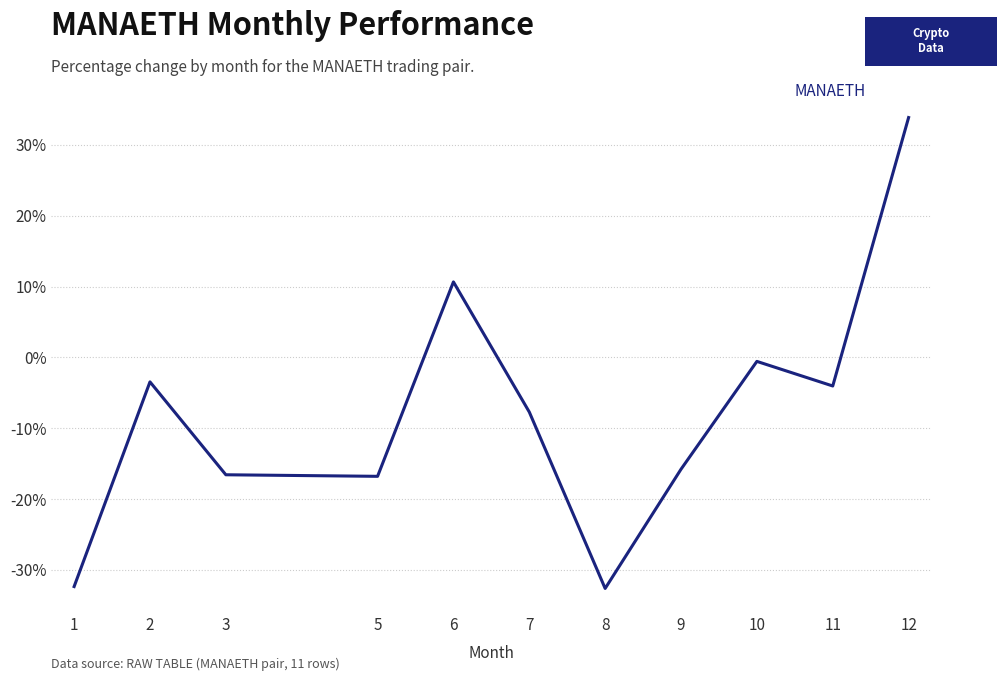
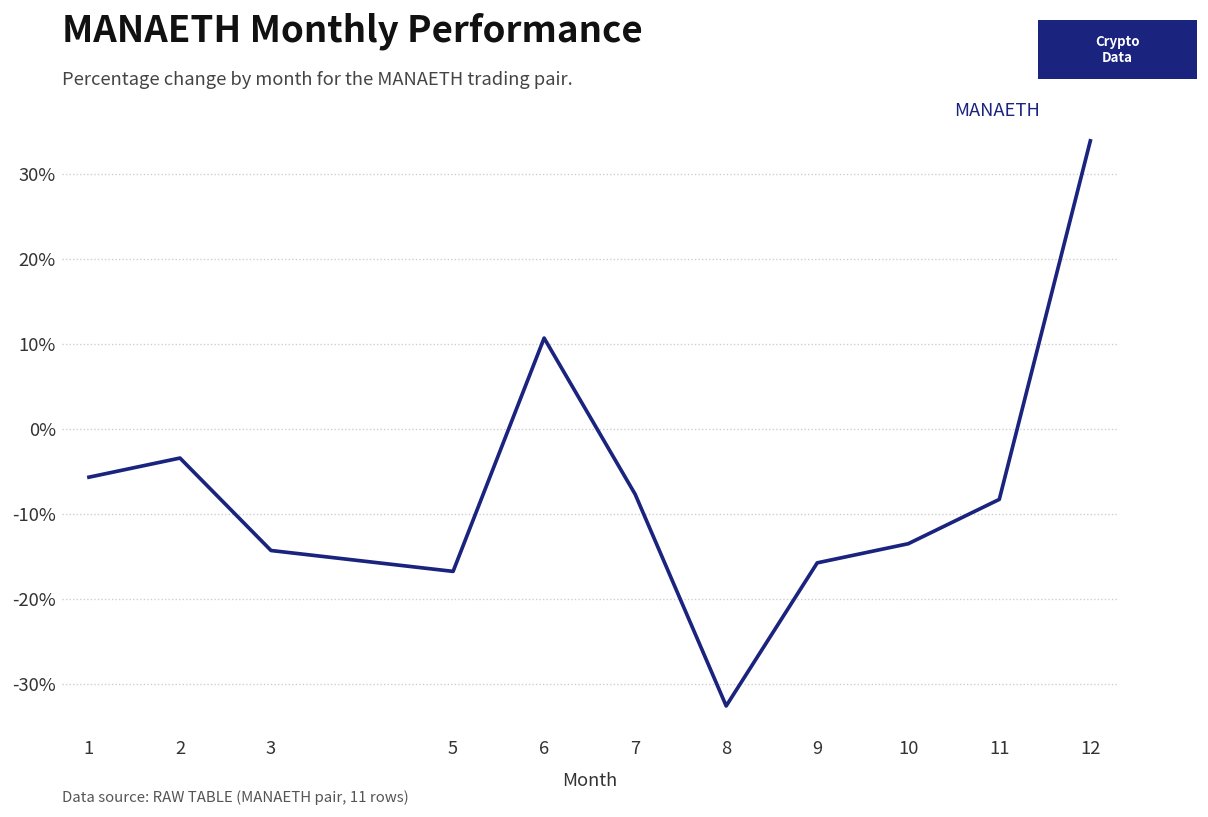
1: -32% -> -6%
3: -17% -> -14%
10: -1% -> -14%
11: -4% -> -8%
